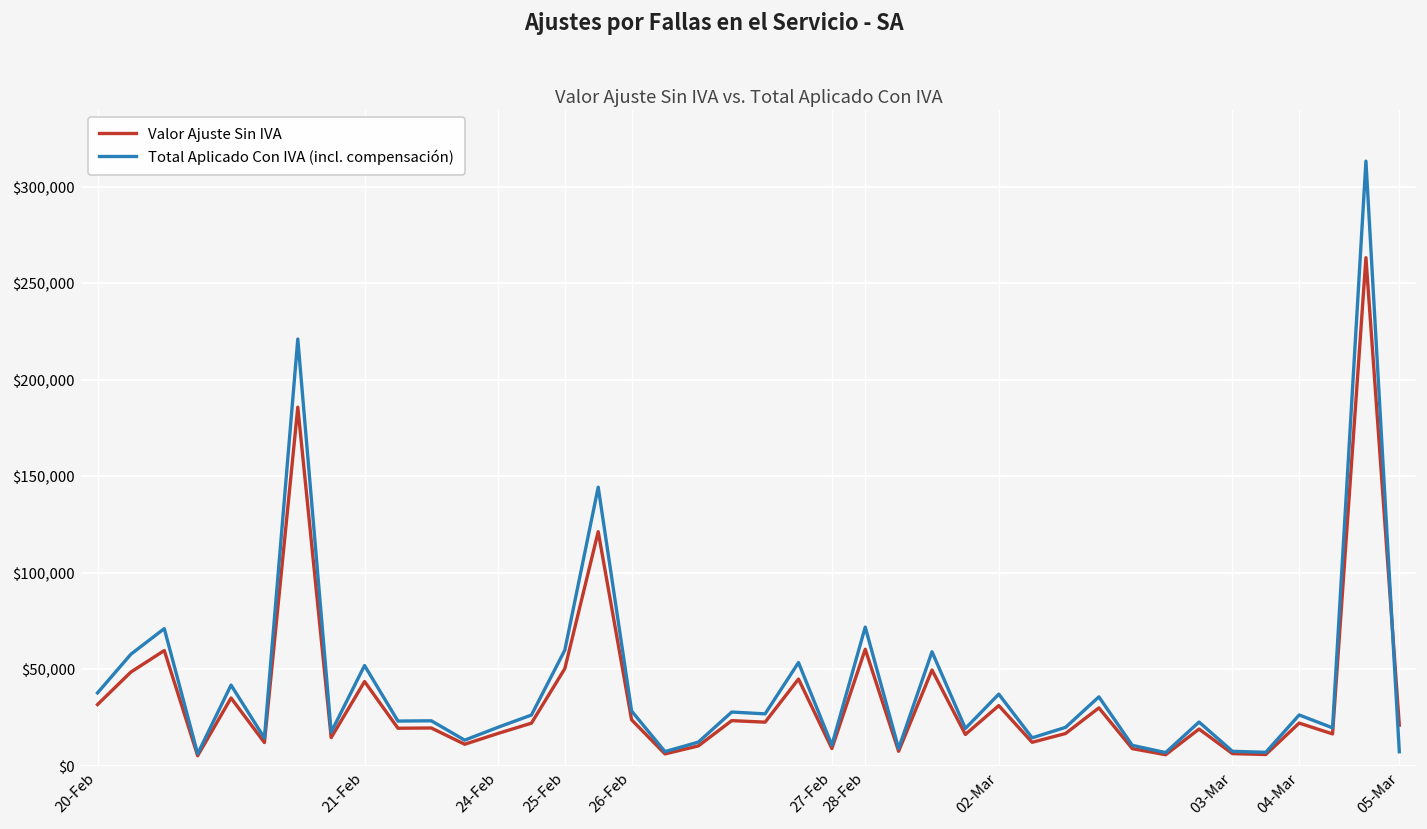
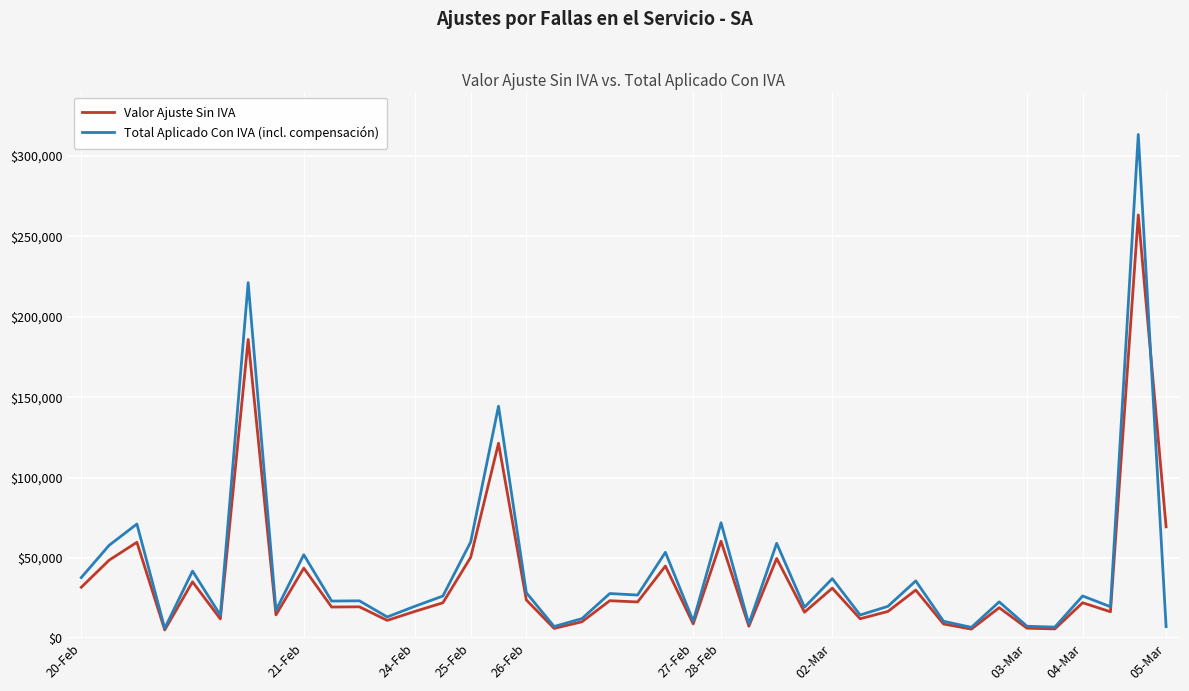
Valor Ajuste Sin IVA, 05-Mar: $21,000 -> $69,000
